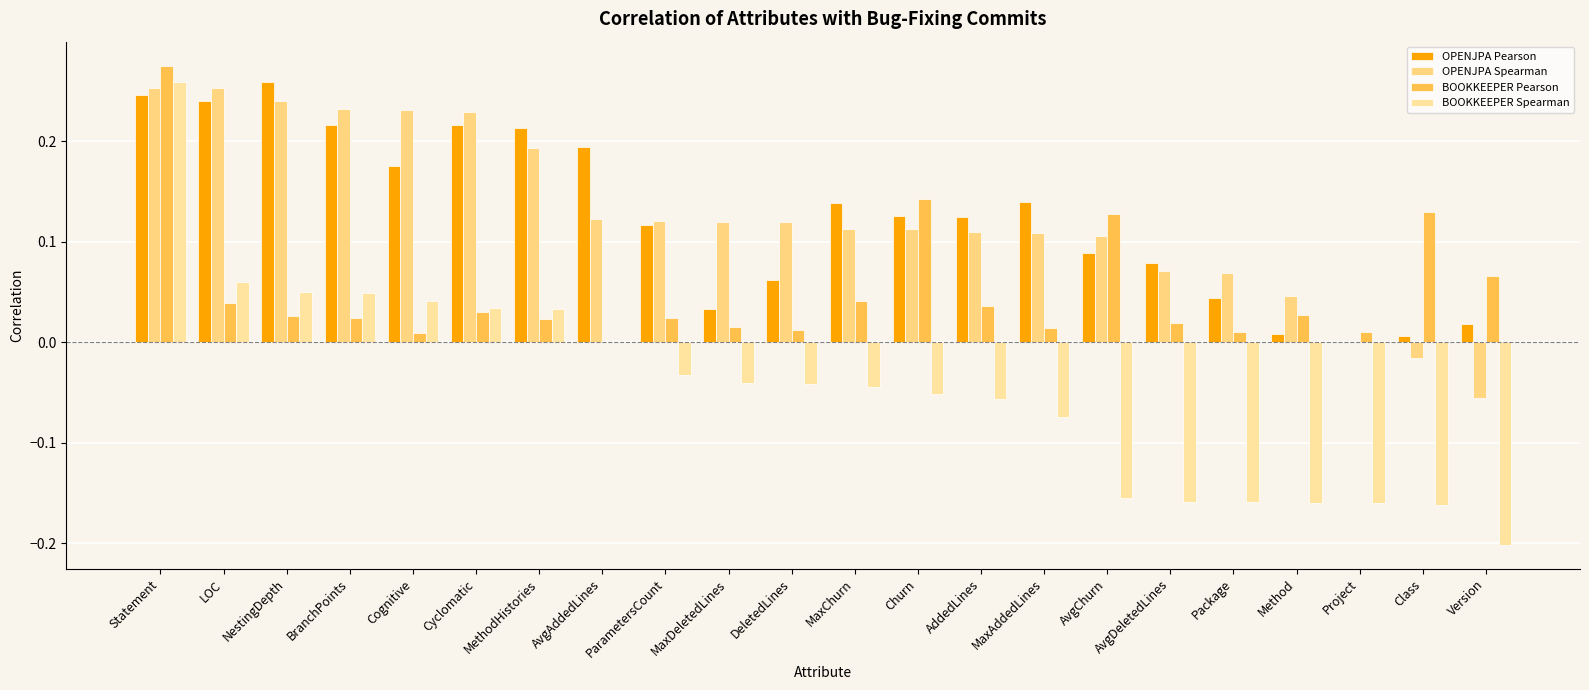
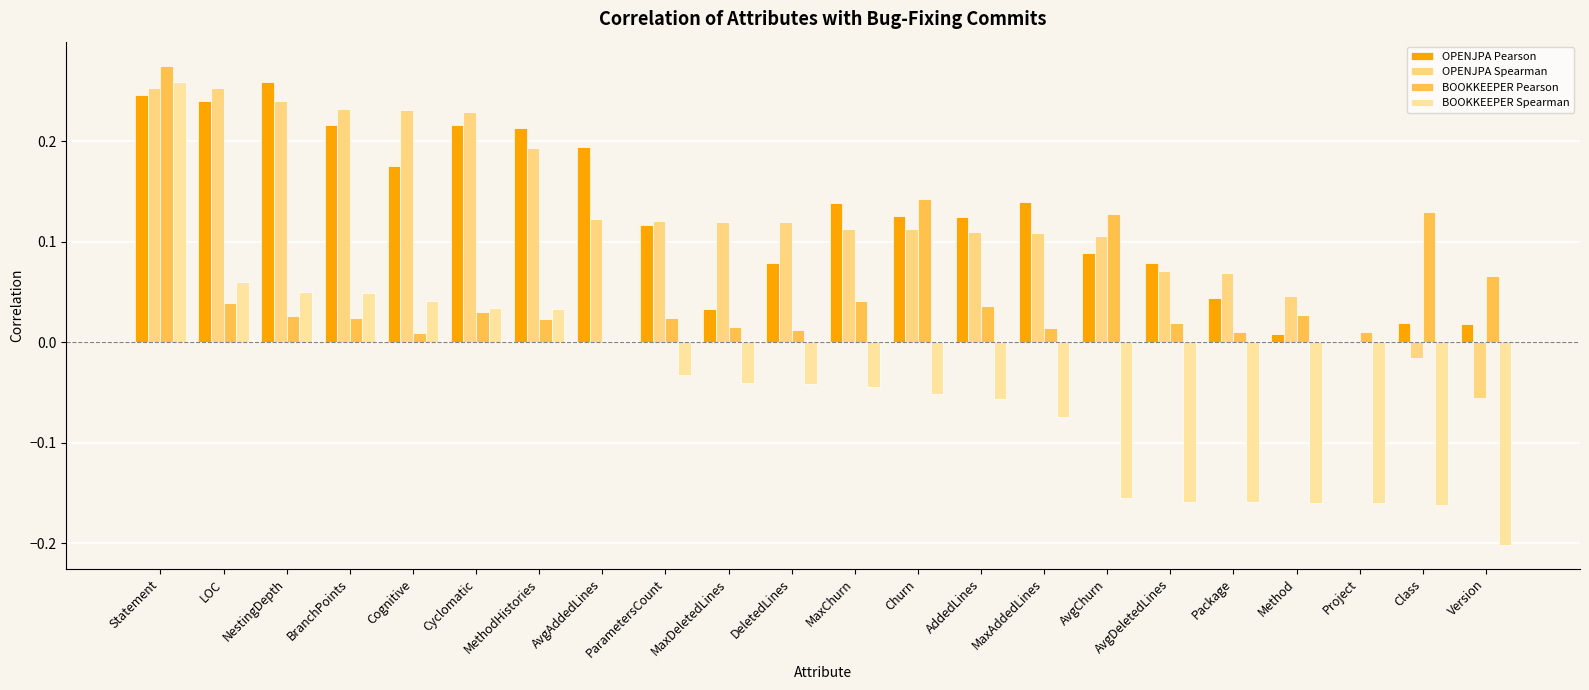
OPENJPA Pearson, DeletedLines: 0.062 -> 0.079
OPENJPA Pearson, Class: 0.006 -> 0.019
